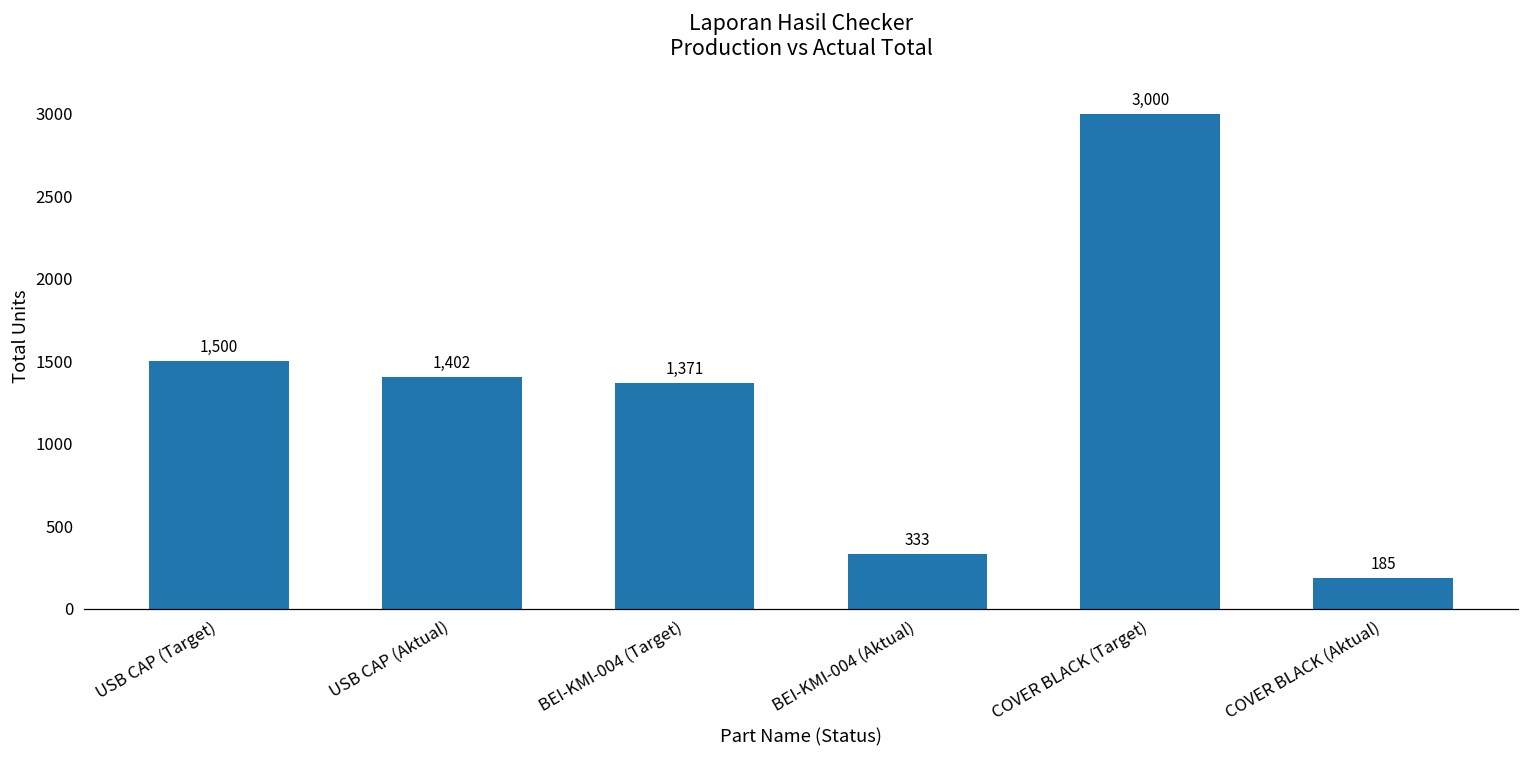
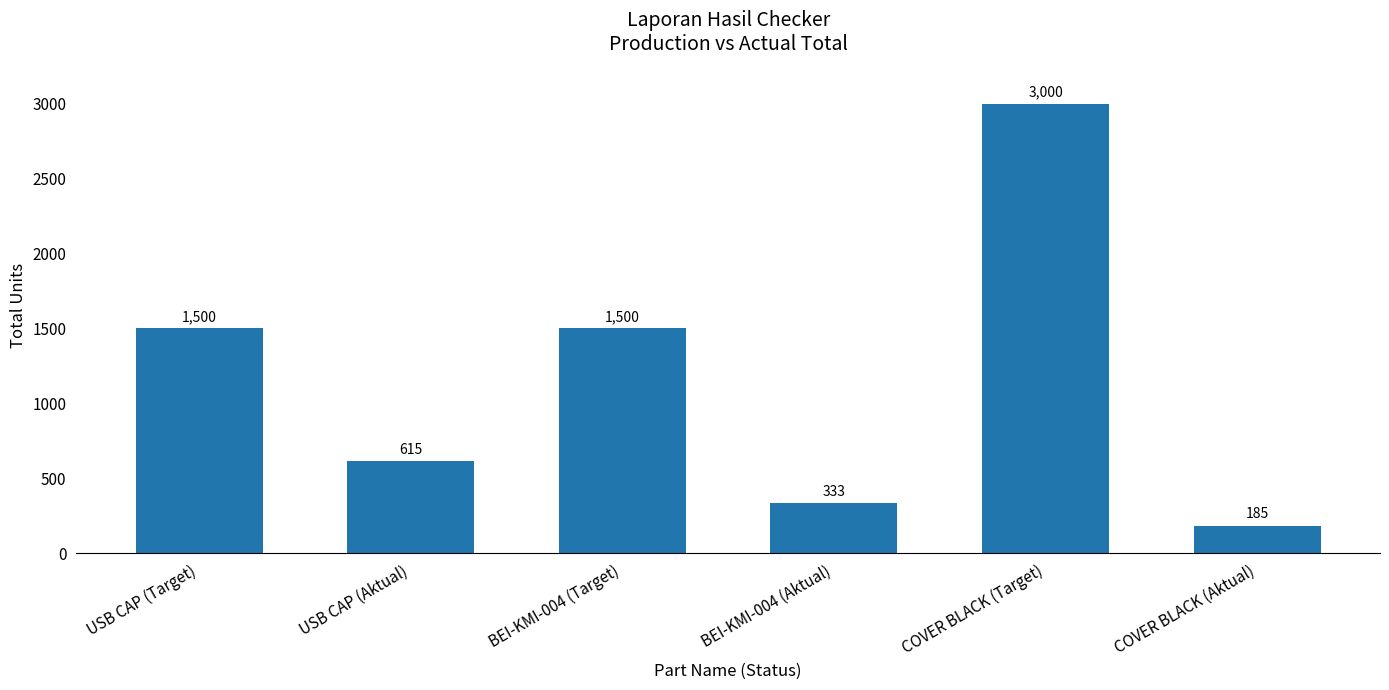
USB CAP (Aktual): 1,402 -> 615
BEI-KMI-004 (Target): 1,371 -> 1,500
